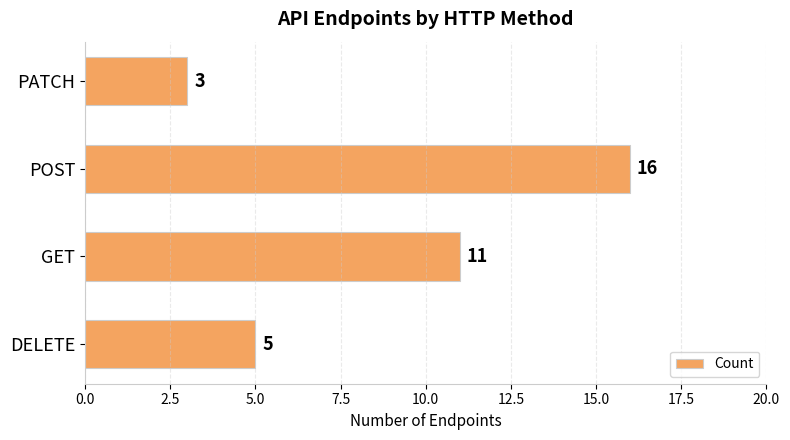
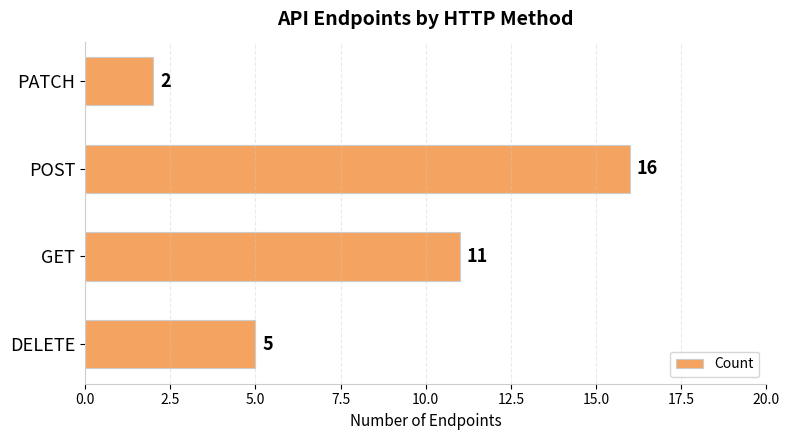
PATCH: 3 -> 2
